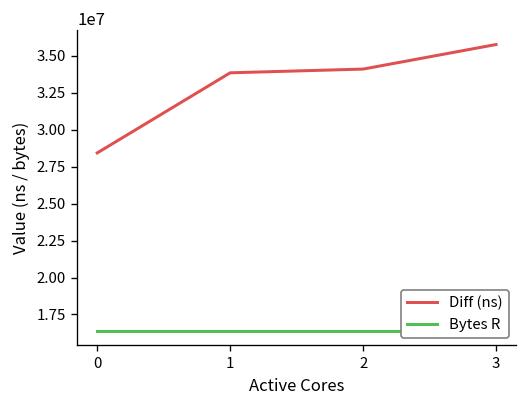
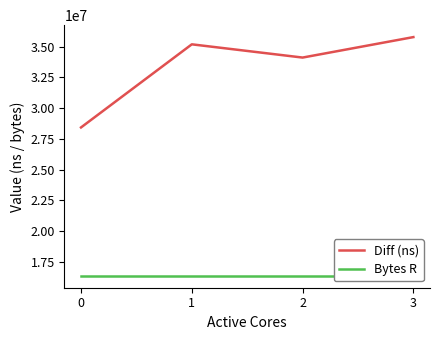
Diff (ns), 1: 33900000 -> 35200000
